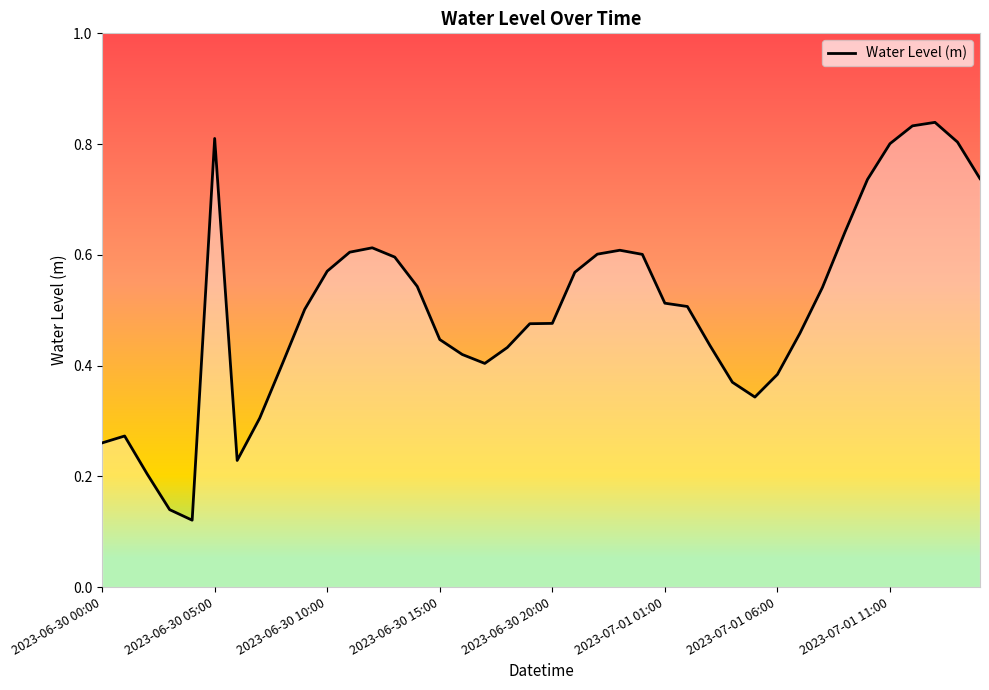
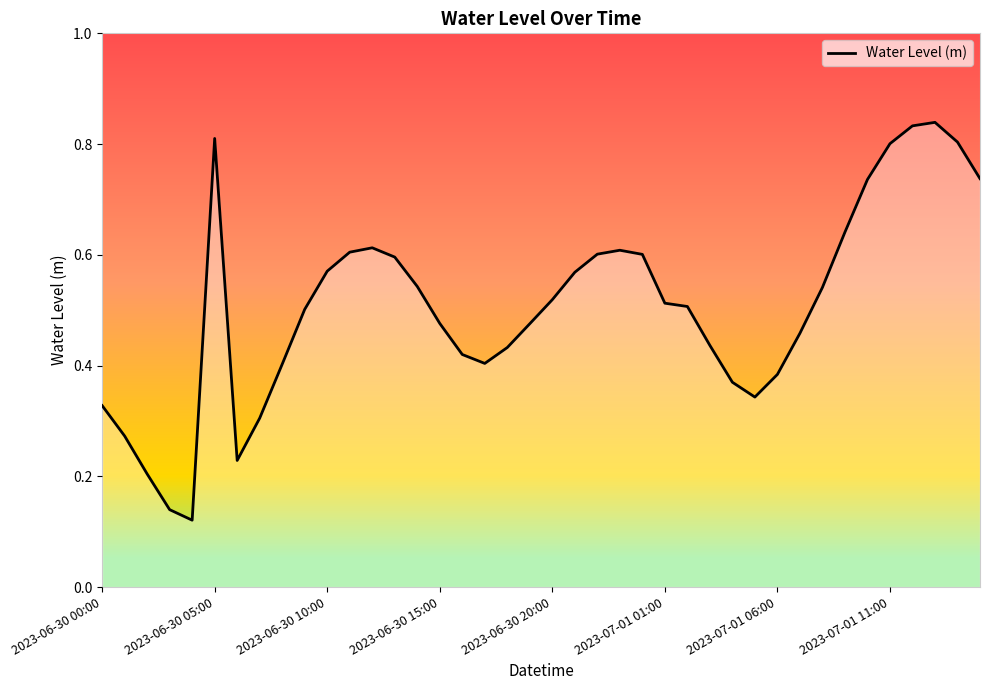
2023-06-30 00:00: 0.26 -> 0.33
2023-06-30 15:00: 0.45 -> 0.48
2023-06-30 20:00: 0.48 -> 0.52
